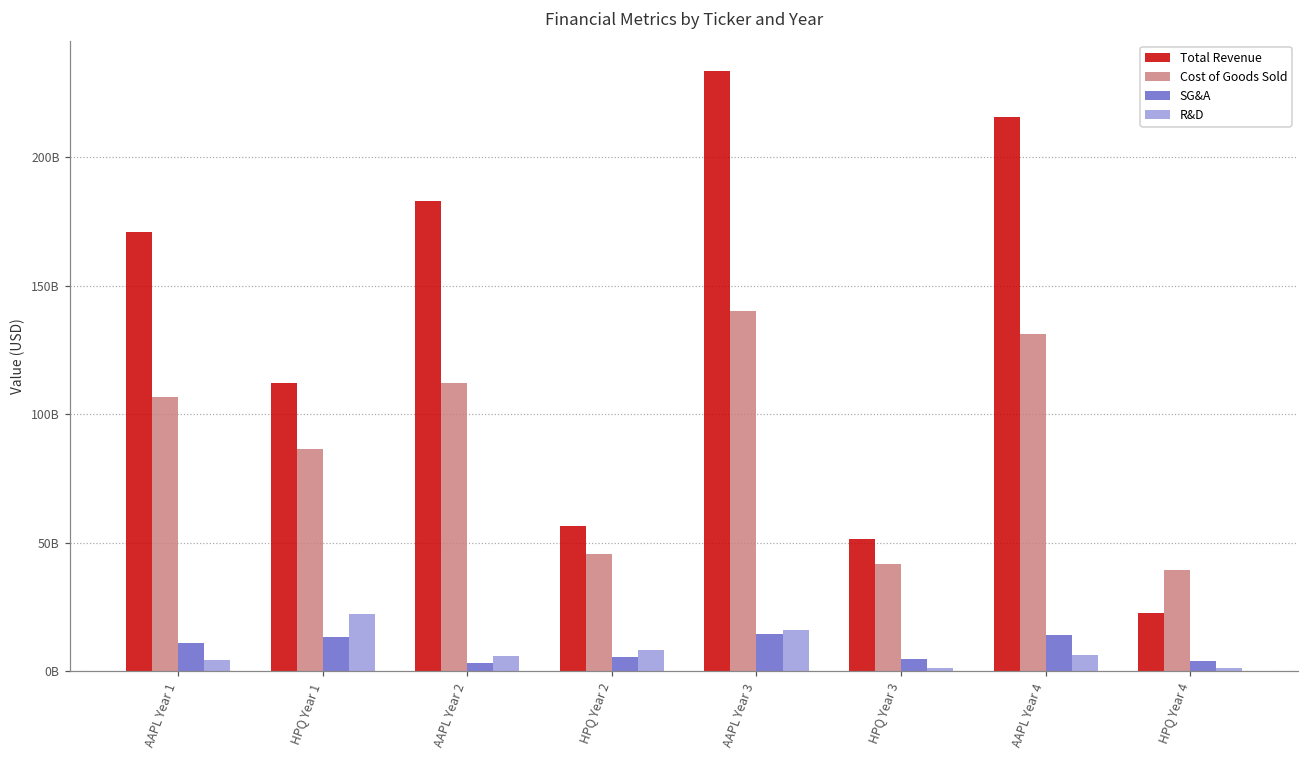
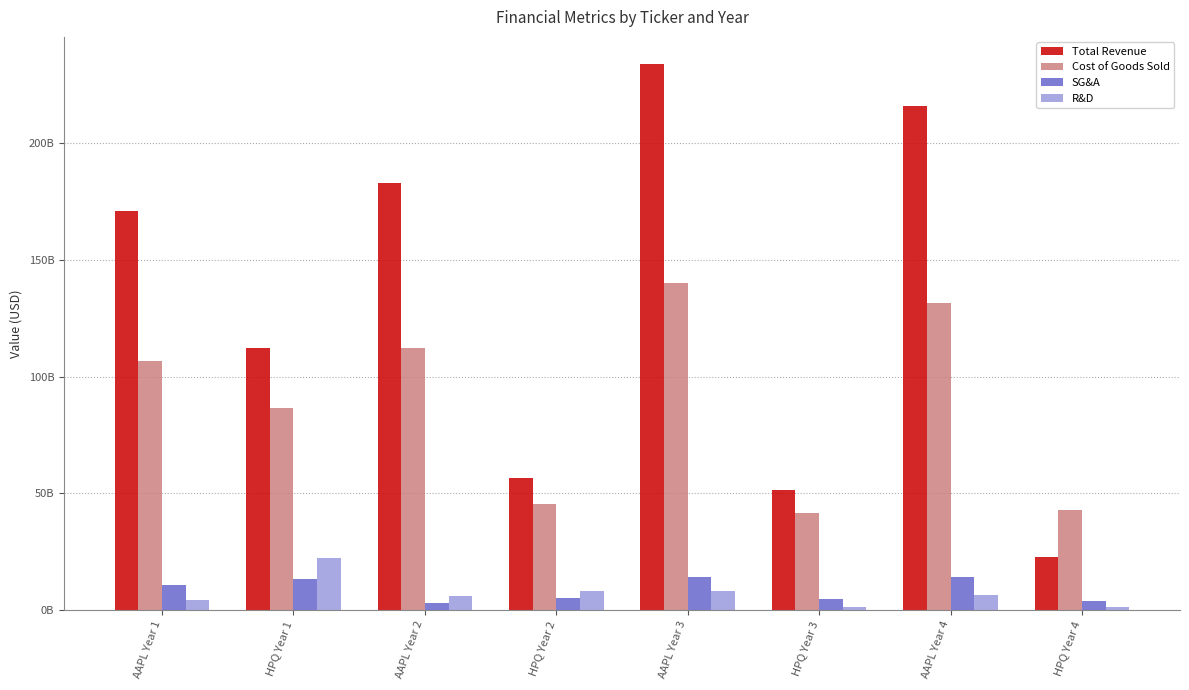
R&D, AAPL Year 3: 16000000000 -> 8000000000
Cost of Goods Sold, HPQ Year 4: 39000000000 -> 43000000000
